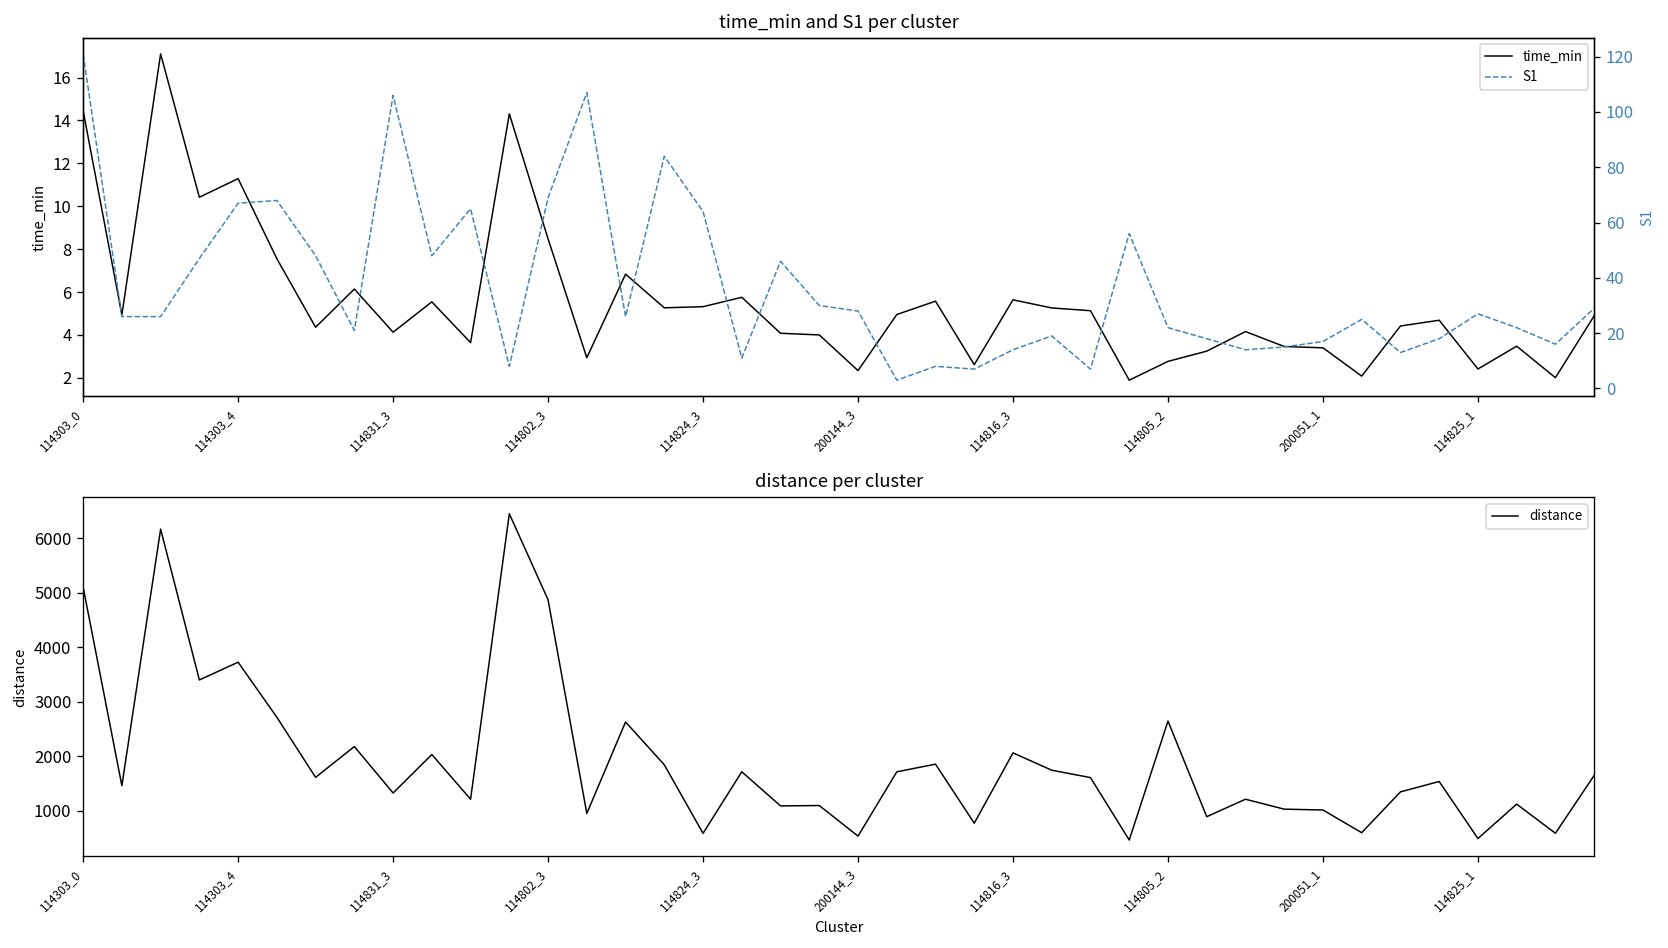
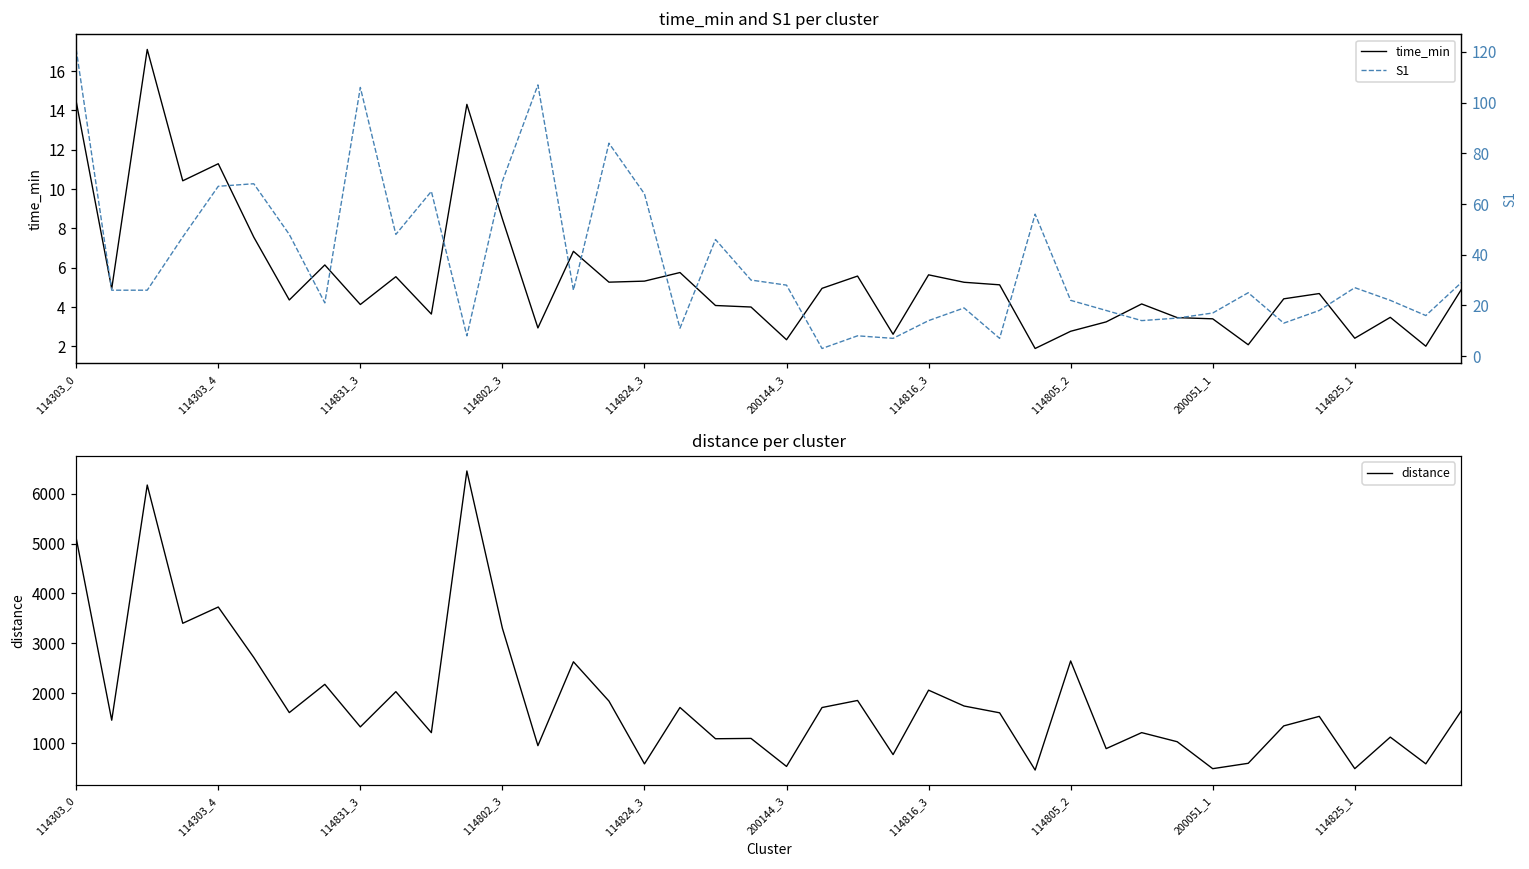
distance per cluster, 114802_3: 4900 -> 3300
distance per cluster, 200051_1: 1000 -> 500
